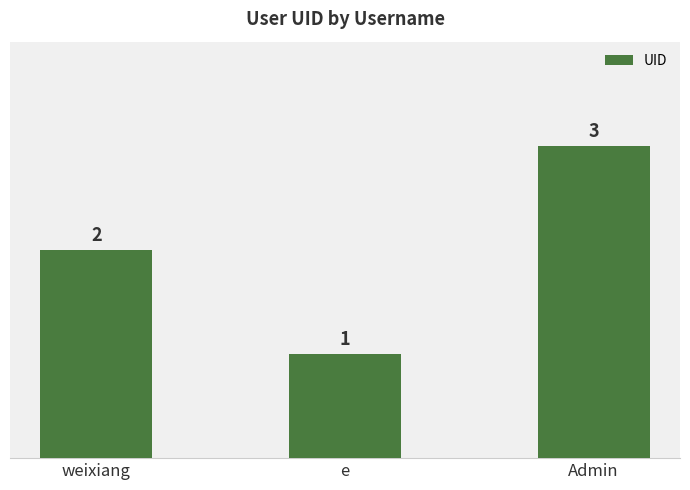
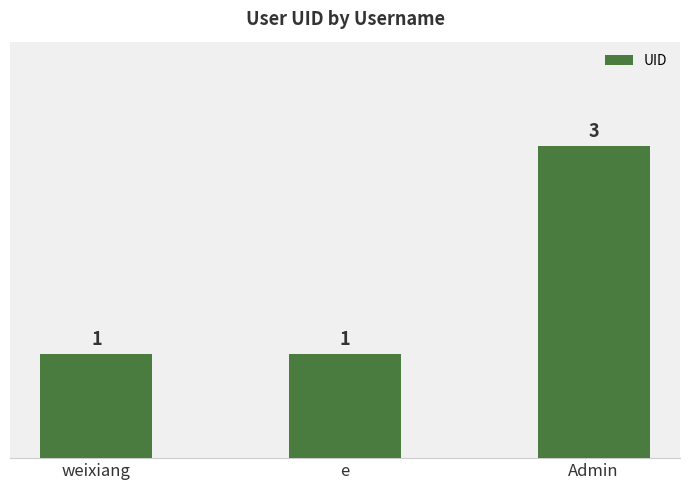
weixiang: 2 -> 1
